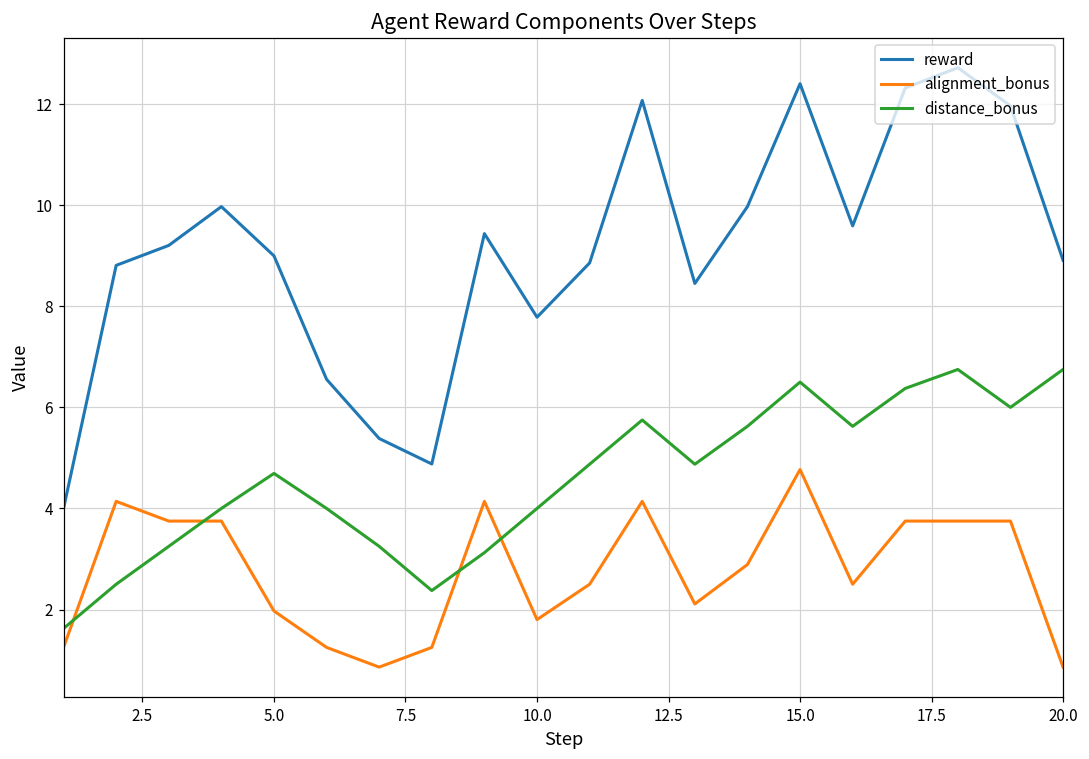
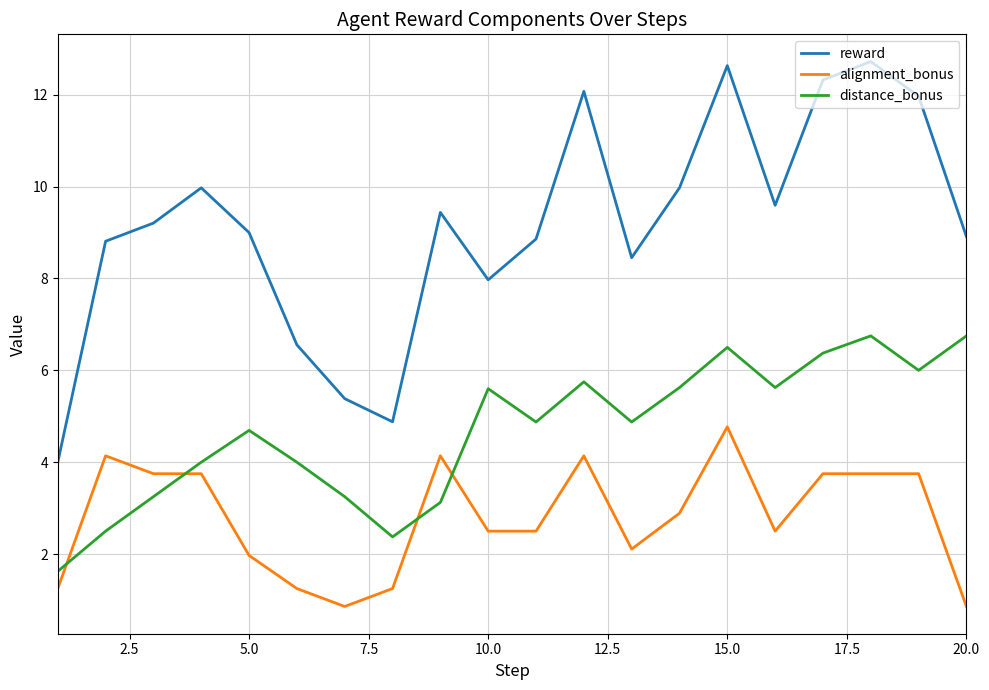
reward, 10.0: 7.8 -> 8.0
alignment_bonus, 10.0: 1.8 -> 2.5
distance_bonus, 10.0: 4.0 -> 5.6
reward, 15.0: 12.4 -> 12.6
